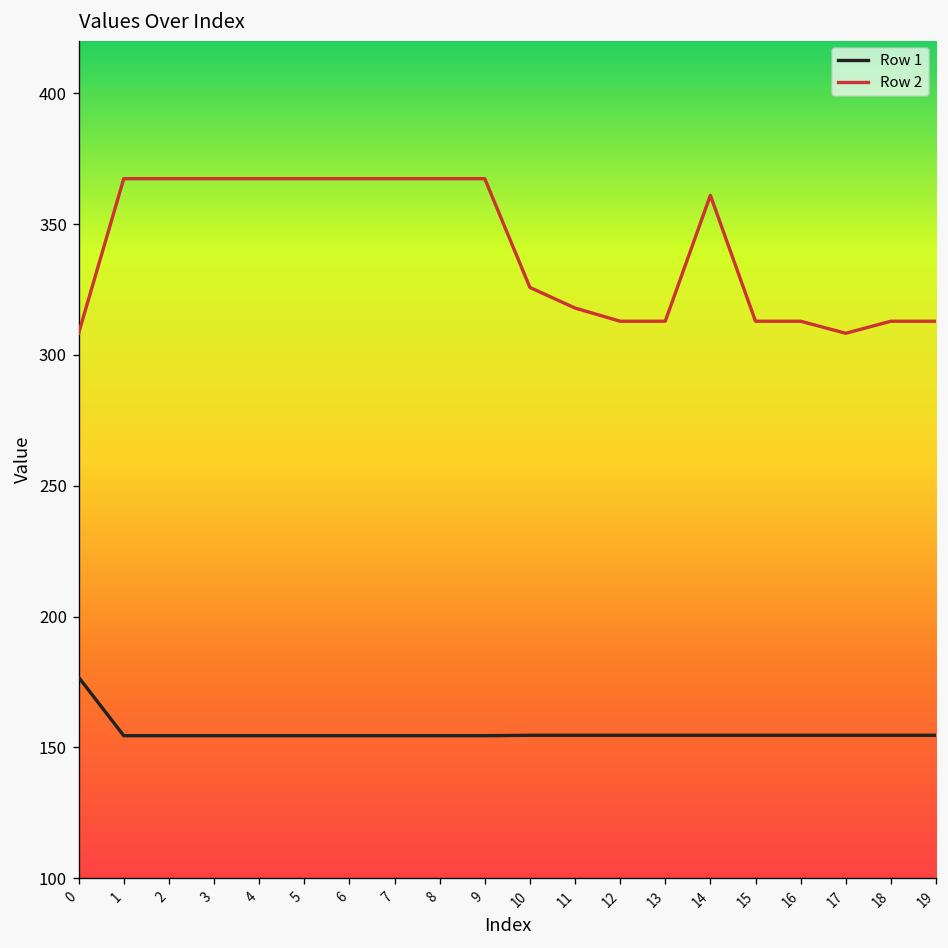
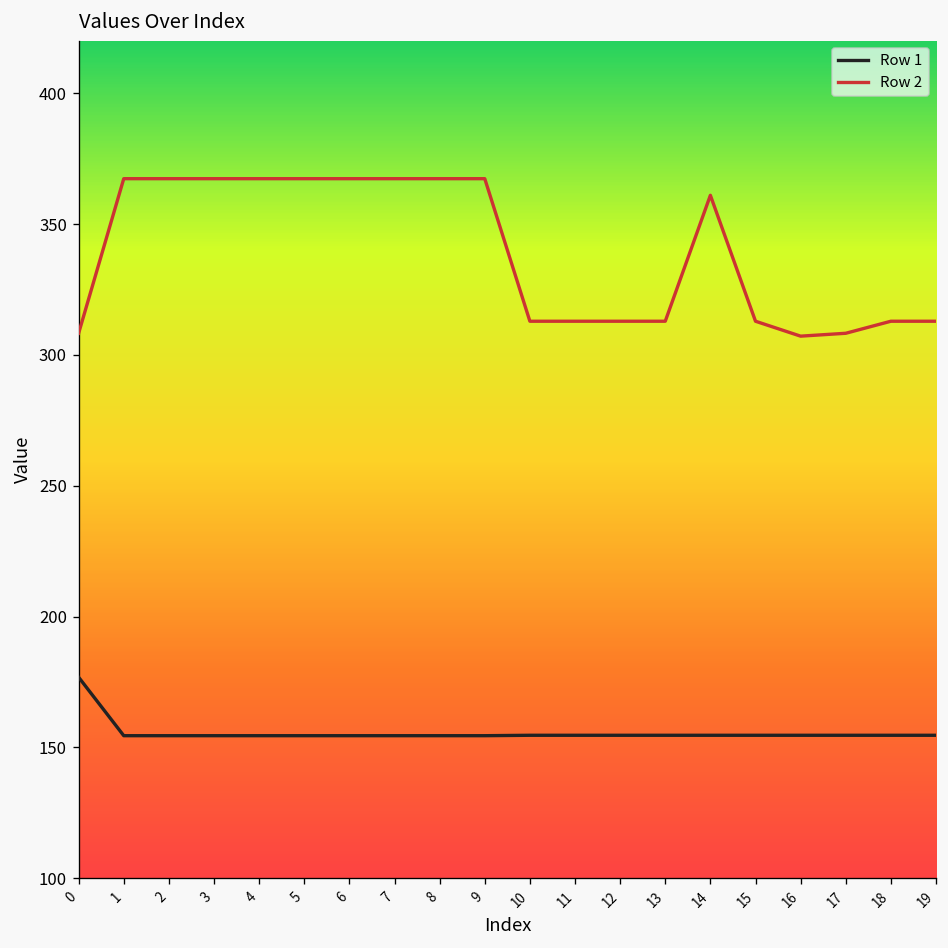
Row 2, 10: 326 -> 313
Row 2, 11: 318 -> 313
Row 2, 16: 313 -> 307
